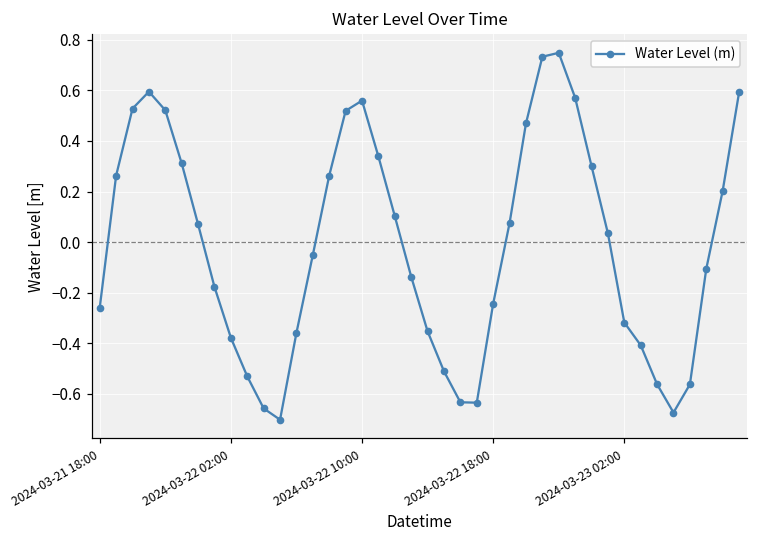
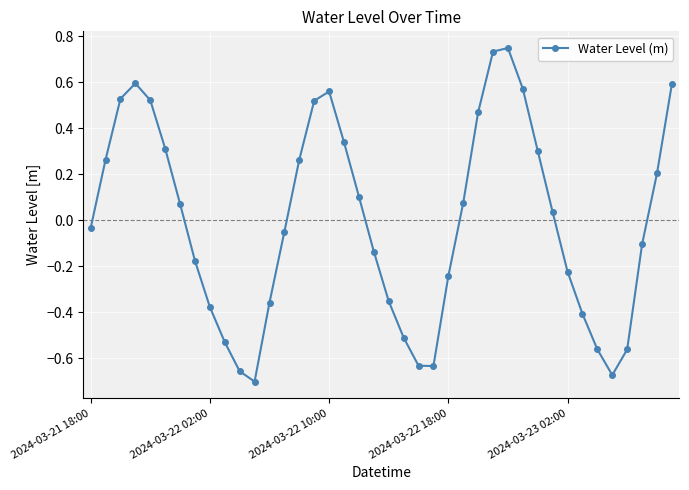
2024-03-21 18:00: -0.26 -> -0.03
2024-03-23 02:00: -0.32 -> -0.22
